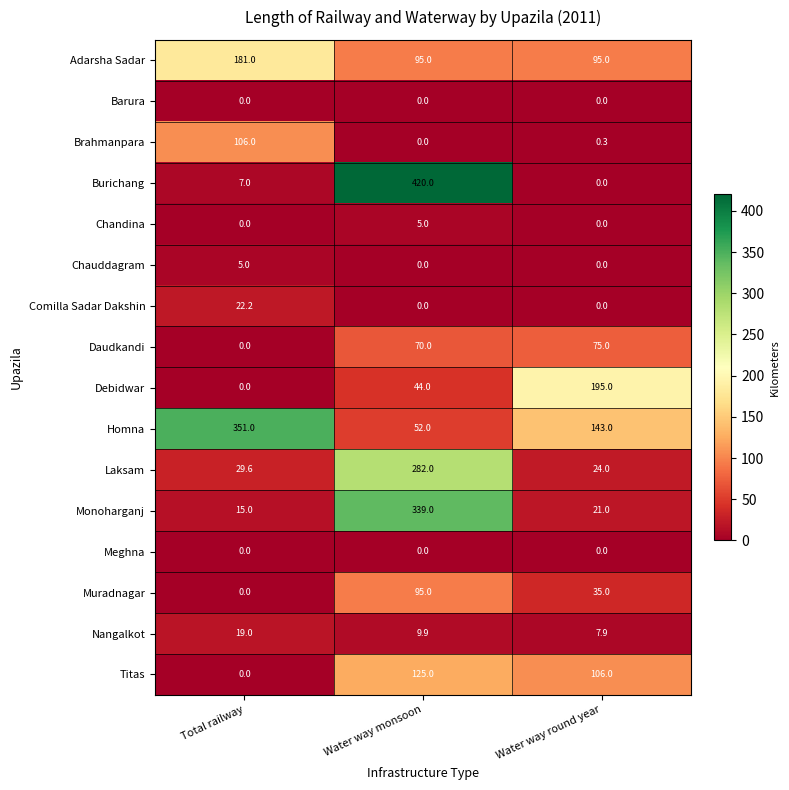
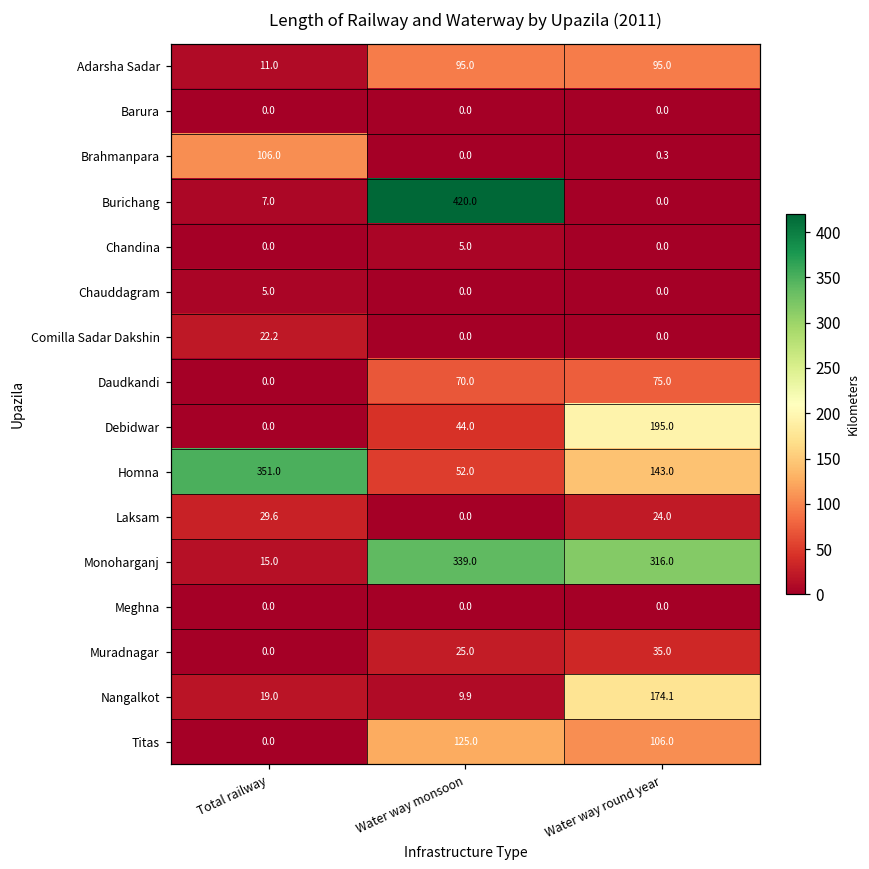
Adarsha Sadar, Total railway: 181.0 -> 11.0
Laksam, Water way monsoon: 282.0 -> 0.0
Monoharganj, Water way round year: 21.0 -> 316.0
Muradnagar, Water way monsoon: 95.0 -> 25.0
Nangalkot, Water way round year: 7.9 -> 174.1
